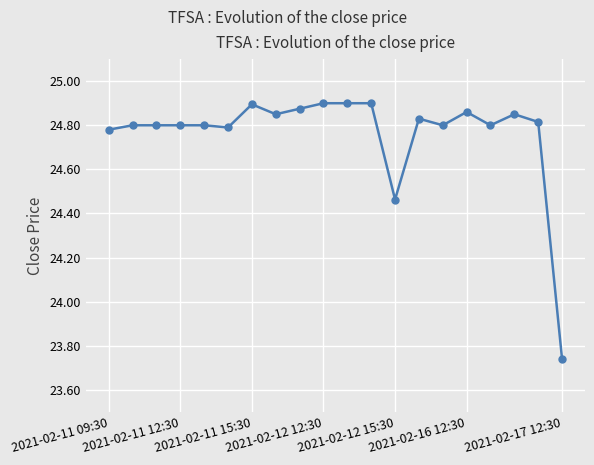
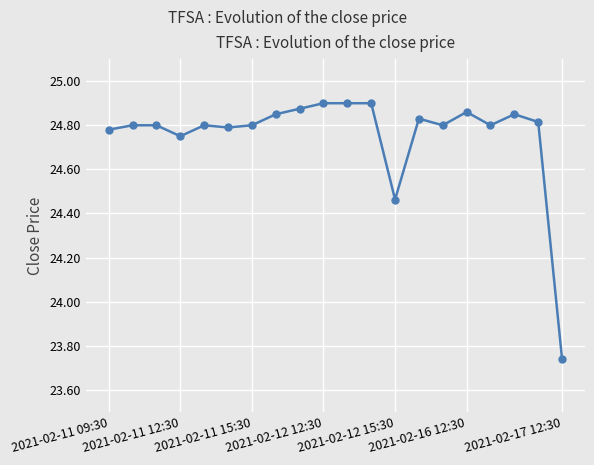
2021-02-11 12:30: 24.80 -> 24.75
2021-02-11 15:30: 24.90 -> 24.80
